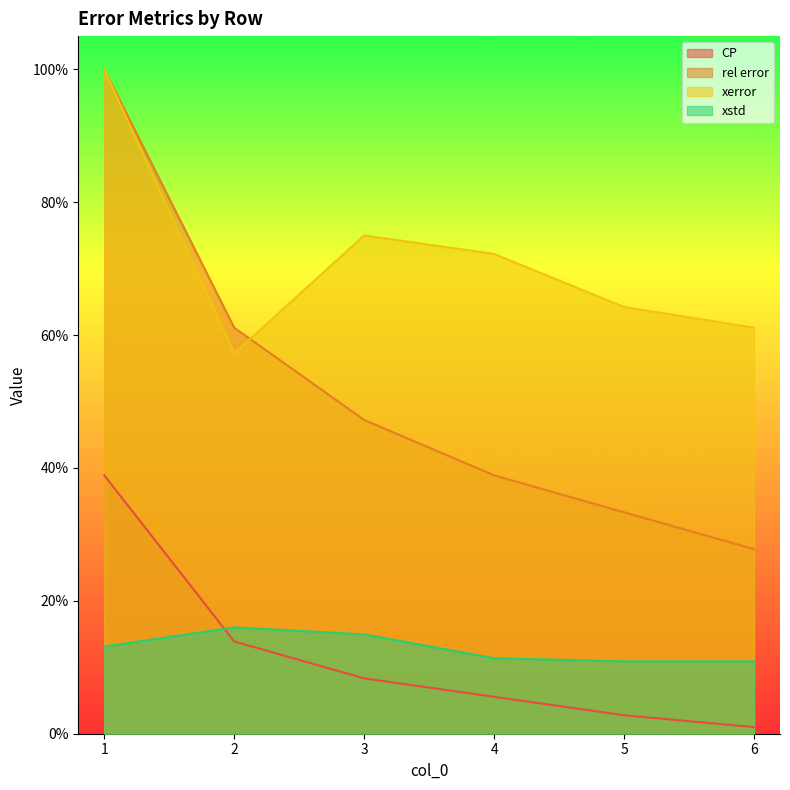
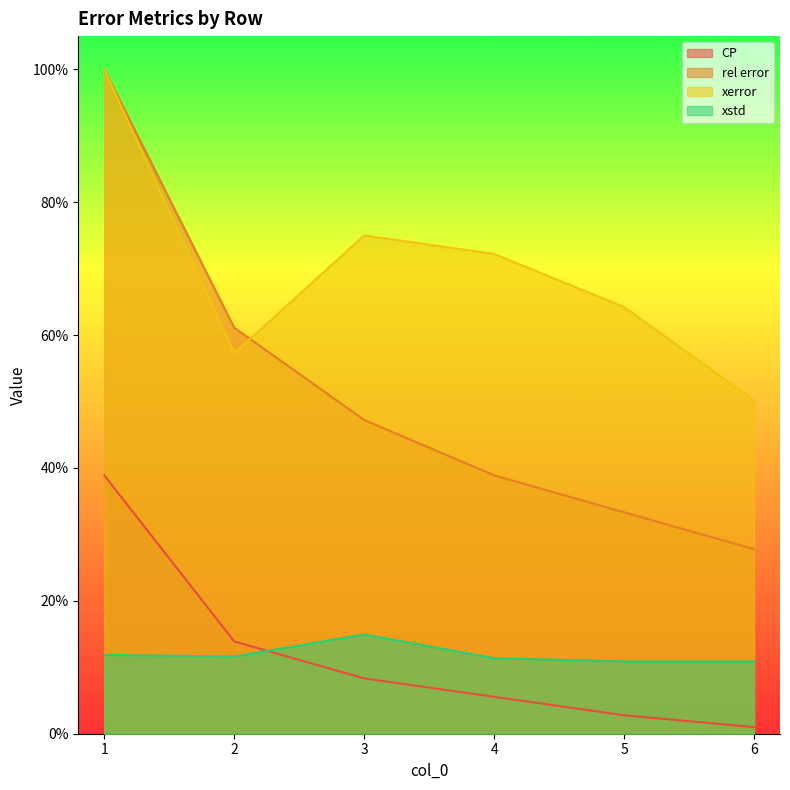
xstd, 1: 13% -> 12%
xstd, 2: 16% -> 12%
xerror, 6: 61% -> 50%
